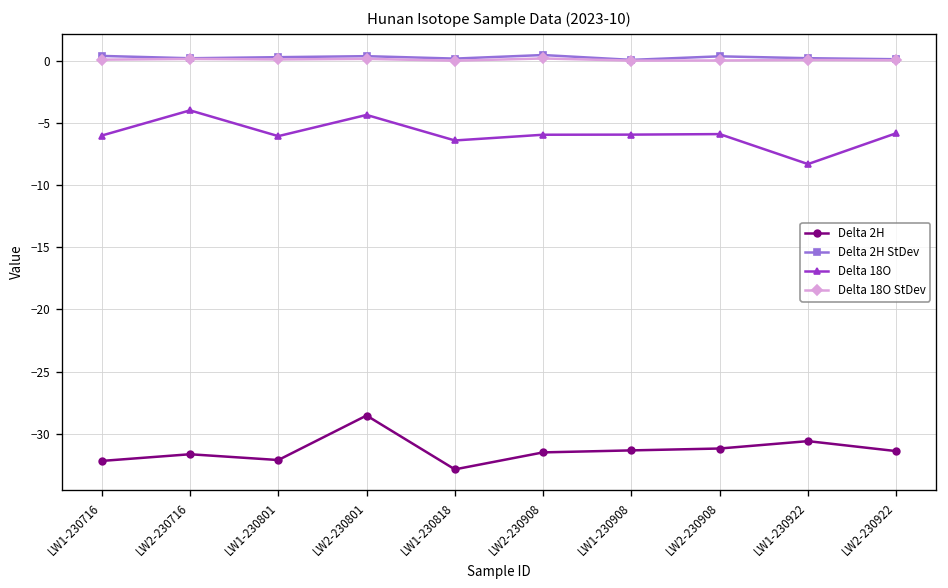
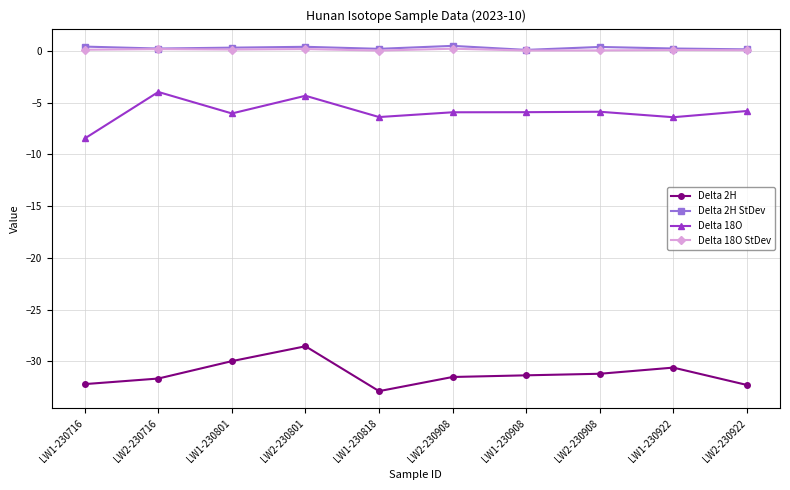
Delta 18O, LW1-230716: -6.0 -> -8.5
Delta 2H, LW1-230801: -32.1 -> -30.0
Delta 18O, LW1-230922: -8.3 -> -6.4
Delta 2H, LW2-230922: -31.4 -> -32.3
